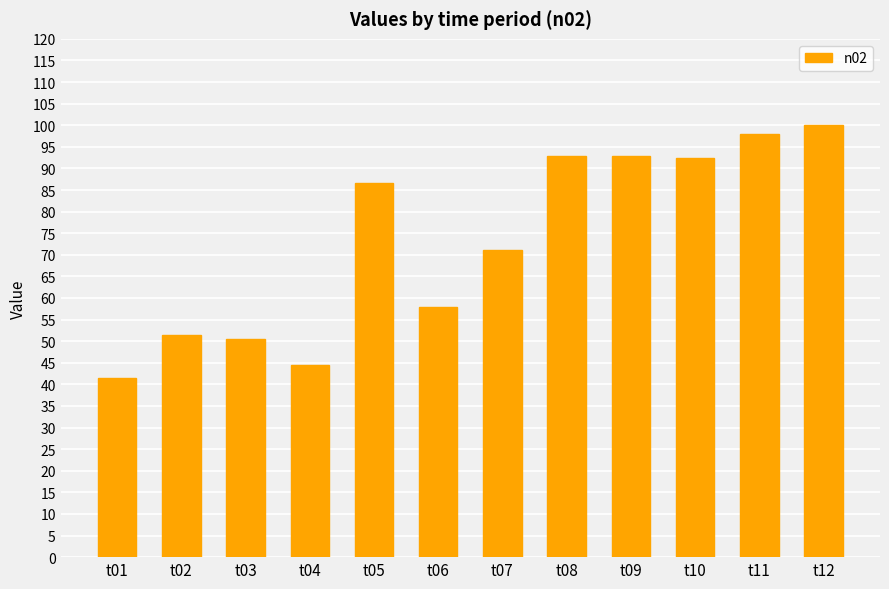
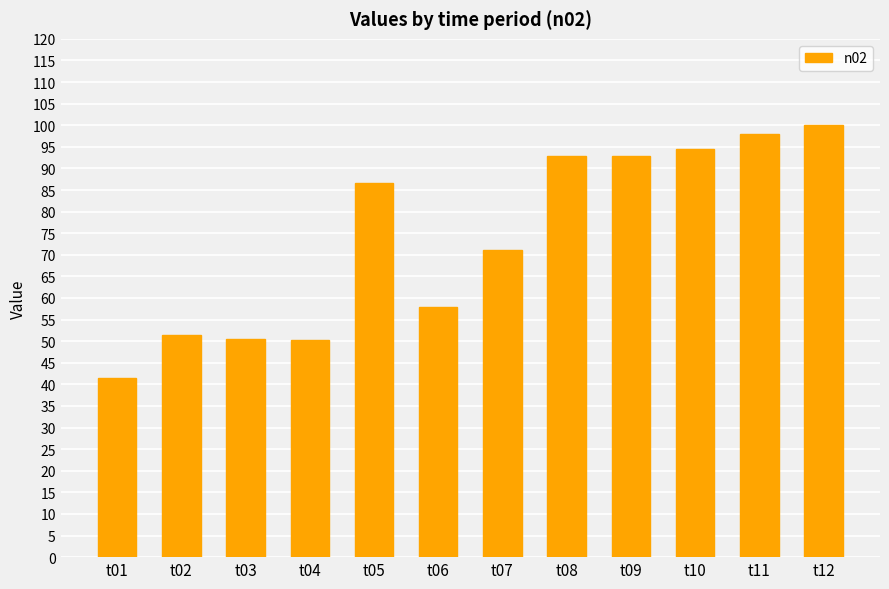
t04: 44 -> 50
t10: 92 -> 95
